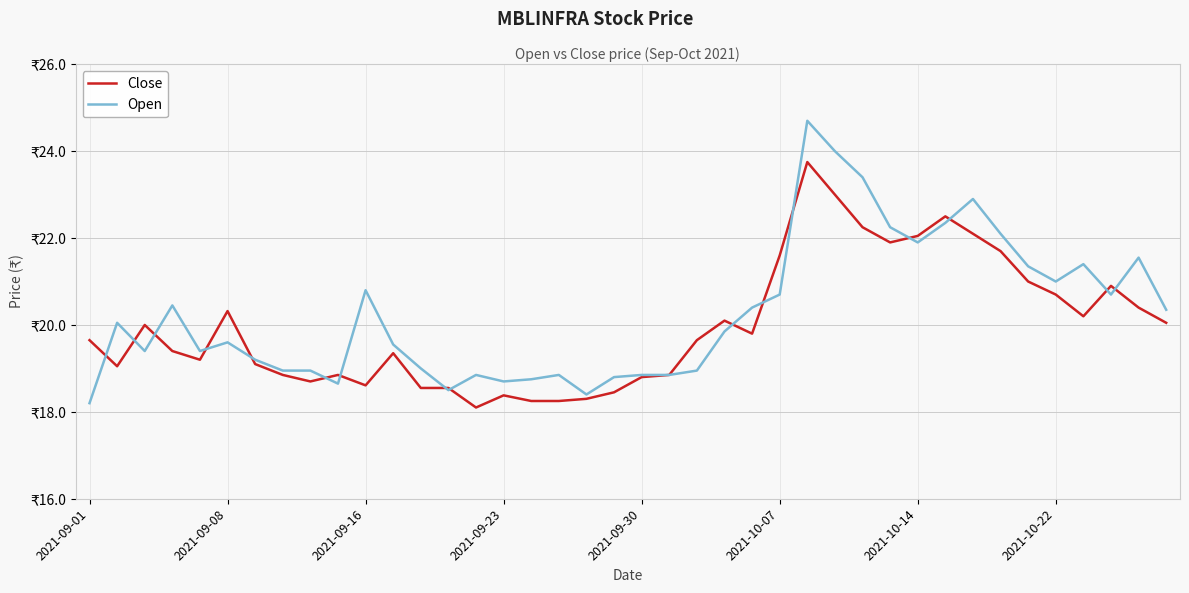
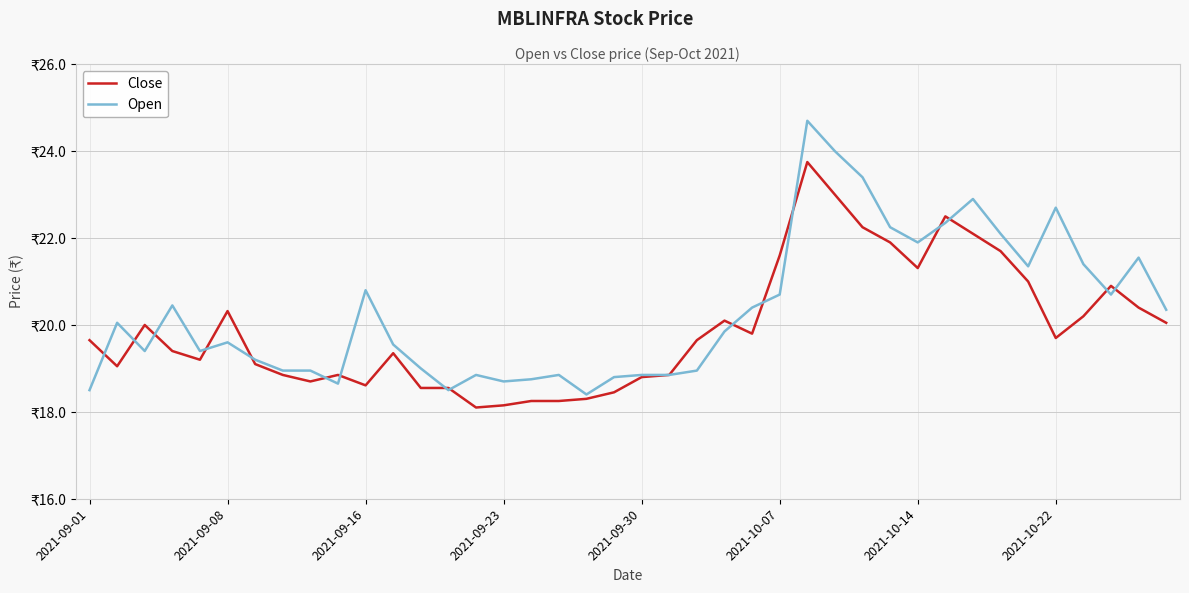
Open, 2021-09-01: ₹18.2 -> ₹18.5
Close, 2021-09-23: ₹18.4 -> ₹18.2
Close, 2021-10-14: ₹22.1 -> ₹21.3
Close, 2021-10-22: ₹20.7 -> ₹19.7
Open, 2021-10-22: ₹21.0 -> ₹22.7
